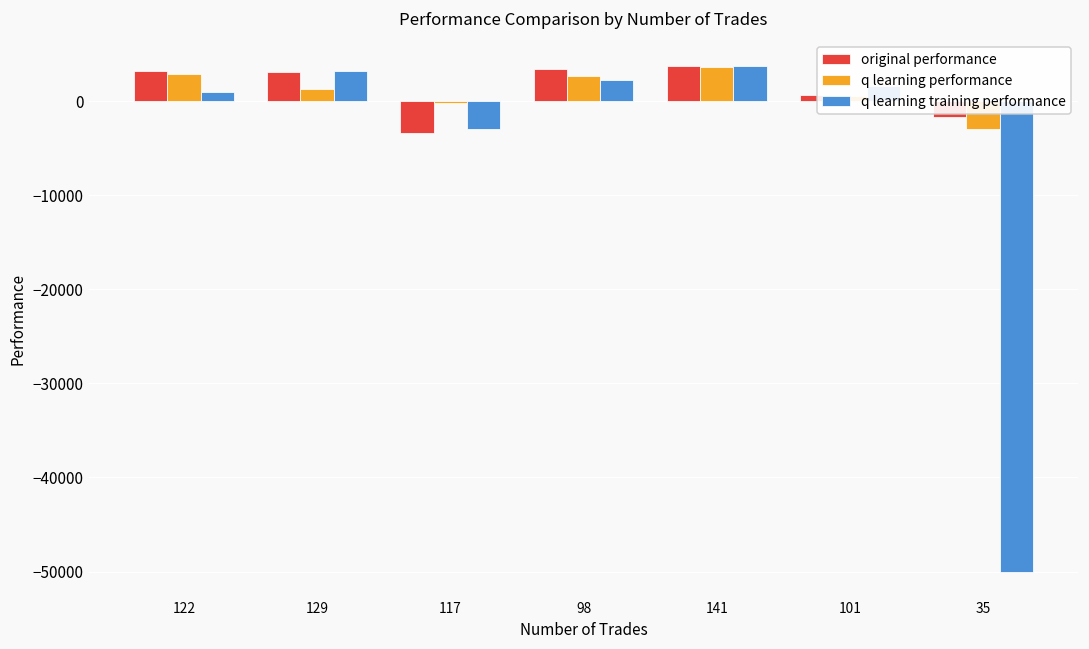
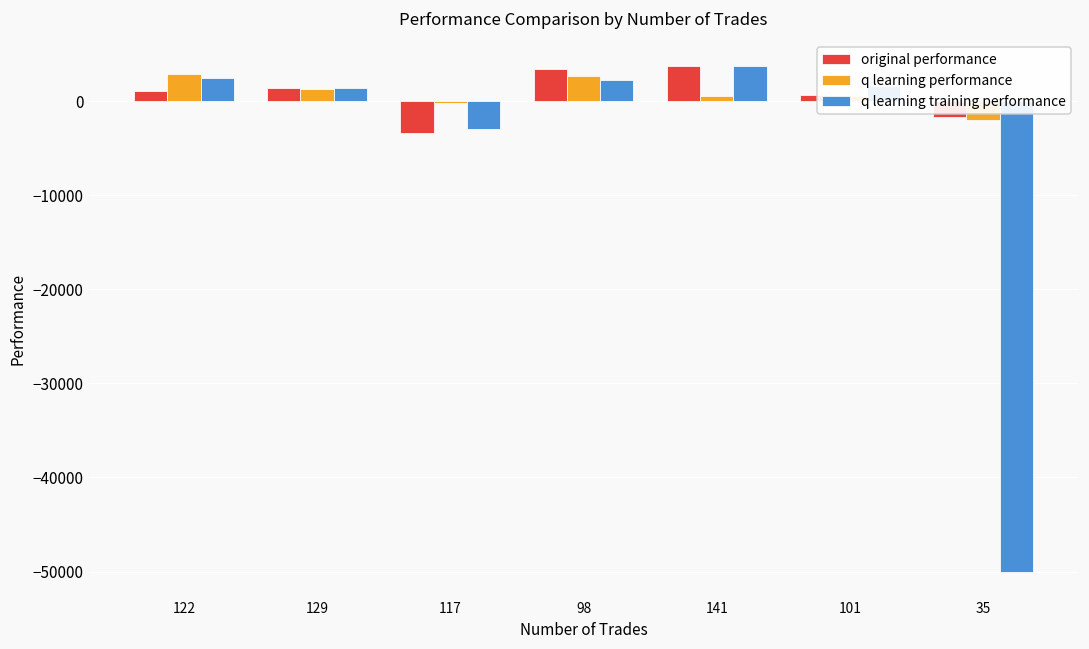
original performance, 122: 3000 -> 1000
q learning training performance, 122: 1000 -> 2000
original performance, 129: 3000 -> 1000
q learning training performance, 129: 3000 -> 1000
q learning performance, 141: 4000 -> 1000
q learning performance, 35: -3000 -> -2000
